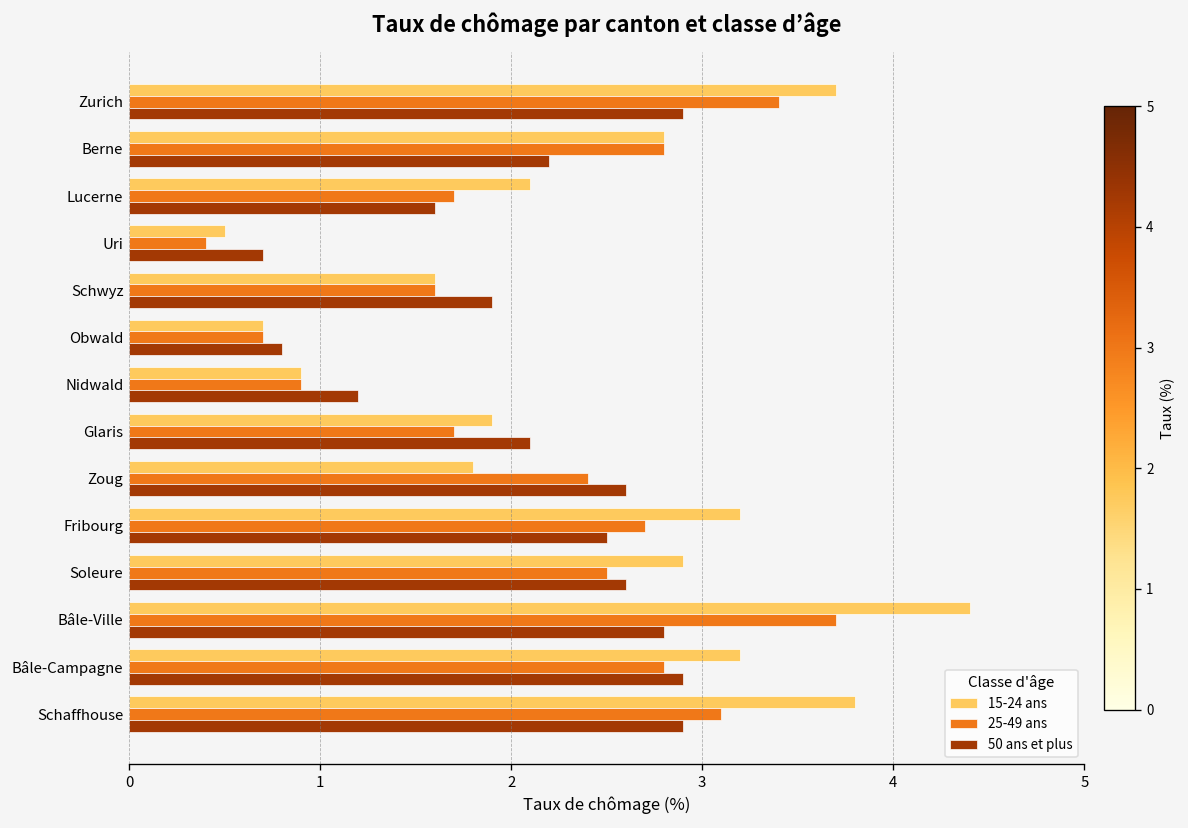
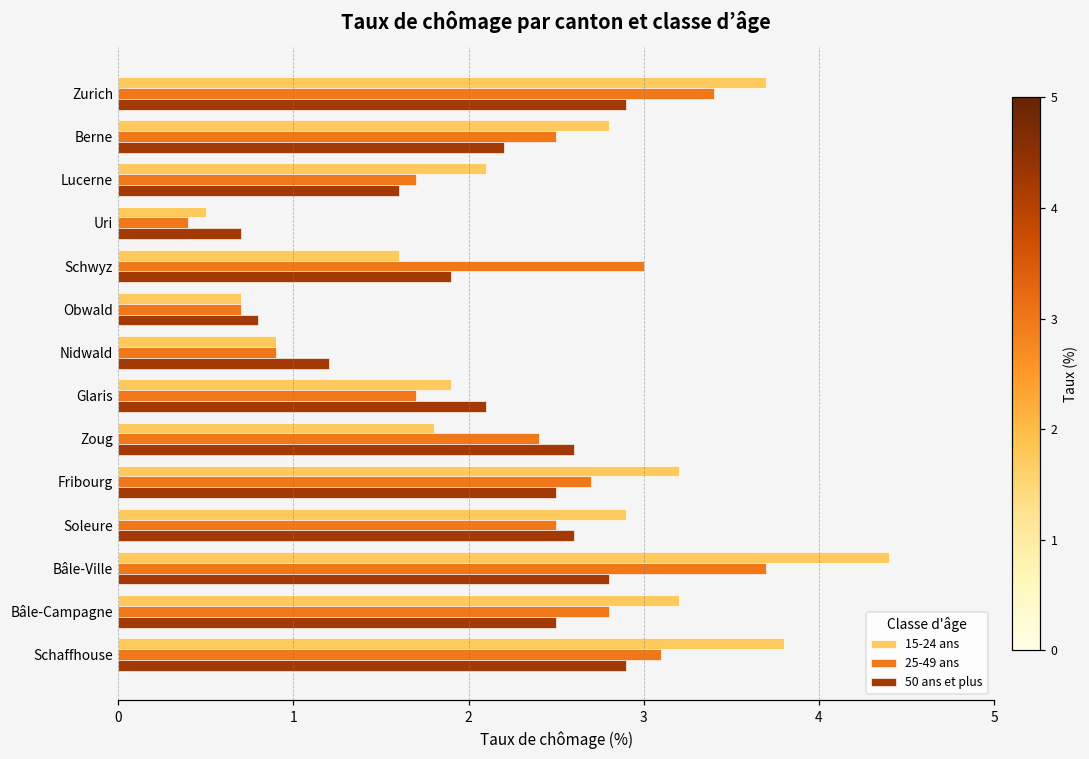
25-49 ans, Berne: 2.8 -> 2.5
25-49 ans, Schwyz: 1.6 -> 3.0
50 ans et plus, Bâle-Campagne: 2.9 -> 2.5
